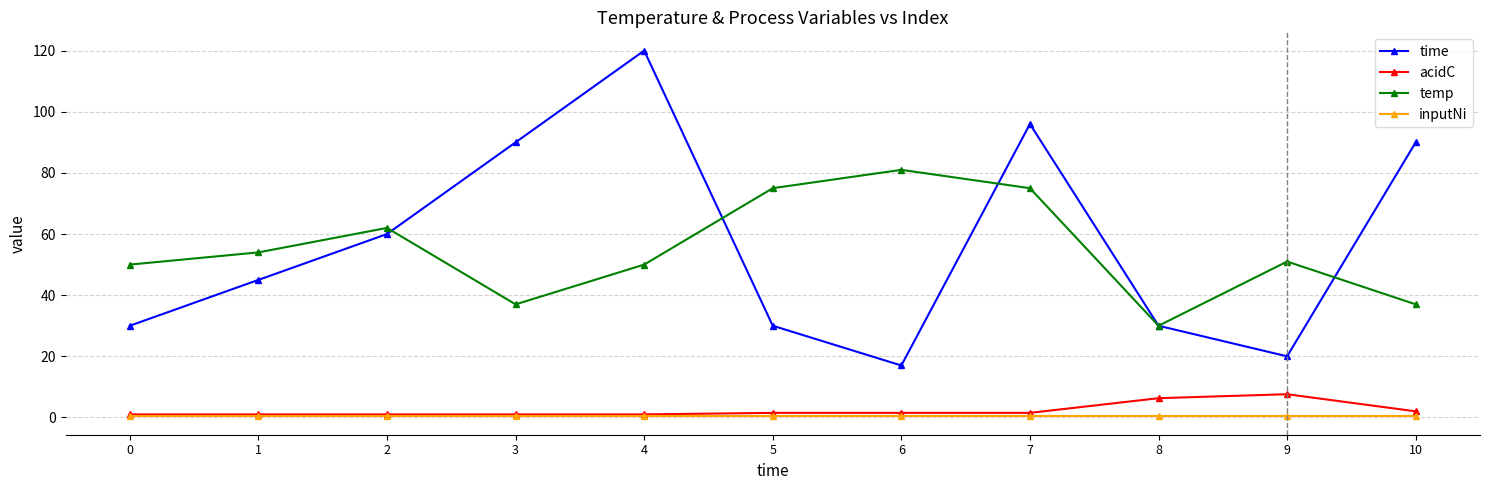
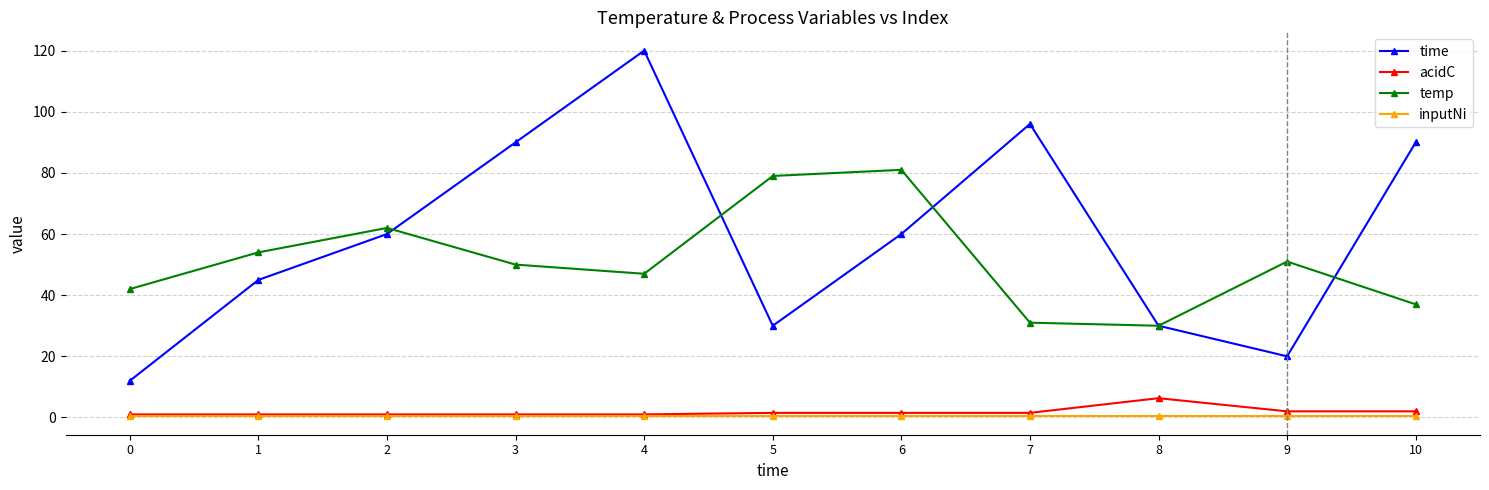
time, 0: 30 -> 12
temp, 0: 50 -> 42
temp, 3: 37 -> 50
temp, 4: 50 -> 47
temp, 5: 75 -> 79
time, 6: 17 -> 60
temp, 7: 75 -> 31
acidC, 9: 8 -> 2
